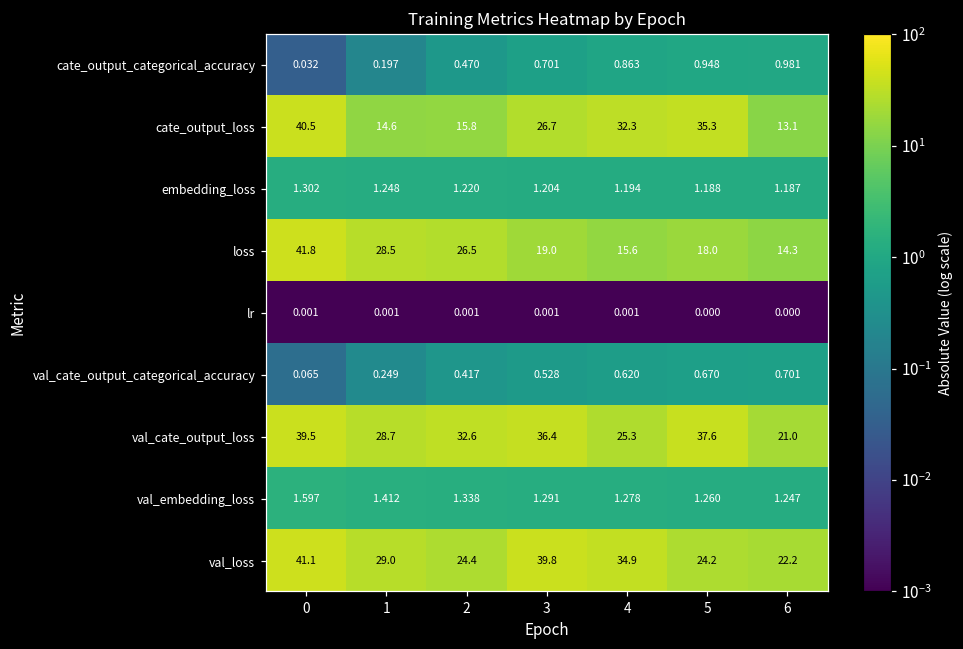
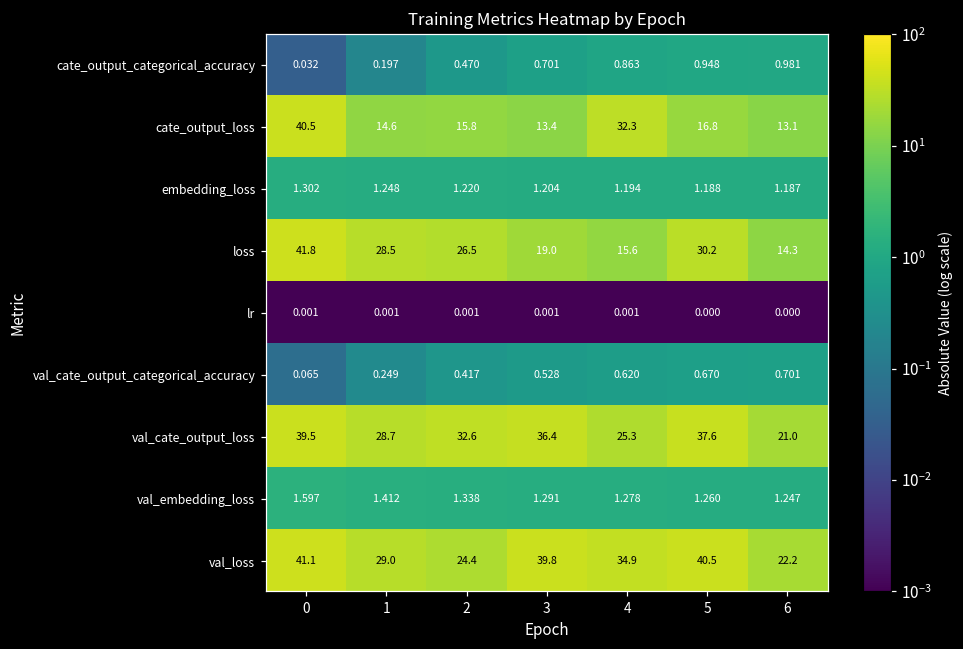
cate_output_loss, 3: 26.7 -> 13.4
cate_output_loss, 5: 35.3 -> 16.8
loss, 5: 18.0 -> 30.2
val_loss, 5: 24.2 -> 40.5
